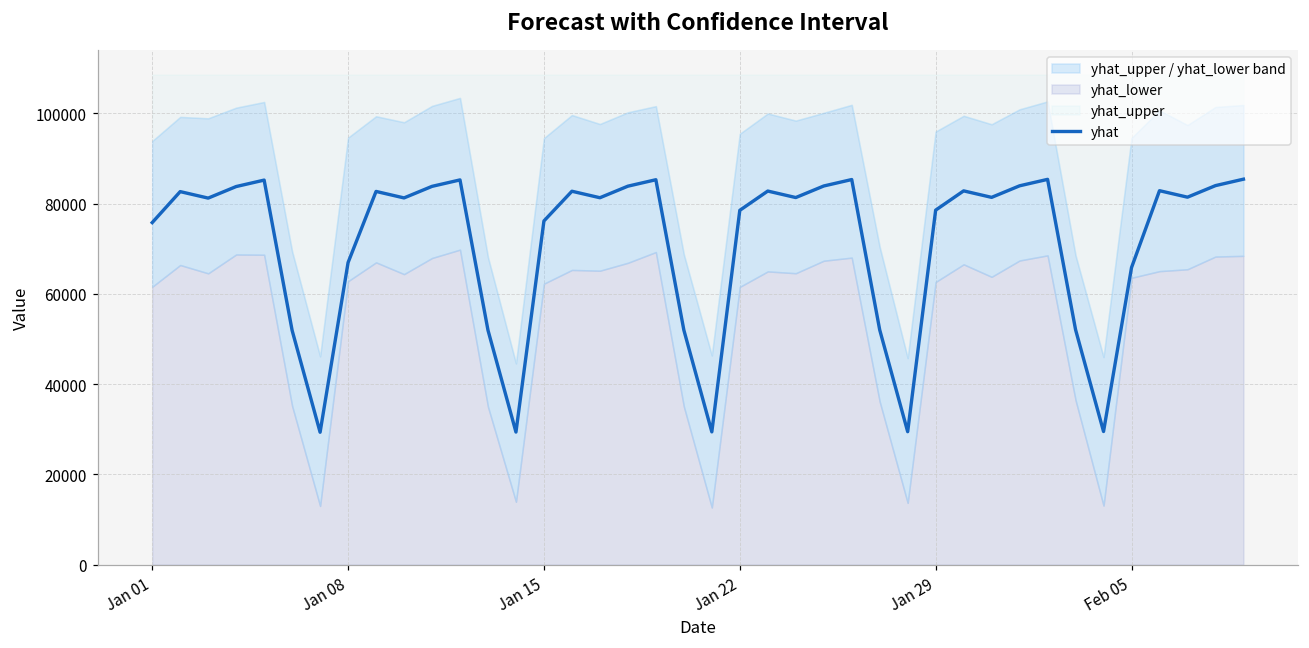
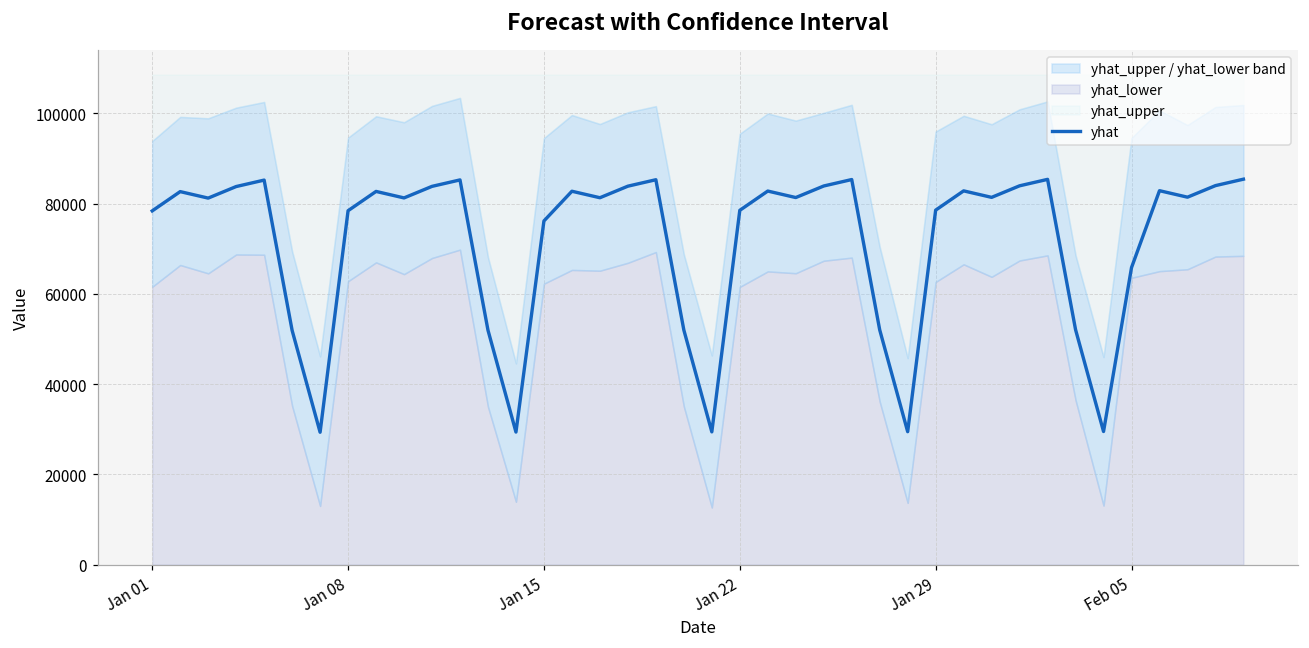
yhat, Jan 01: 76000 -> 78000
yhat, Jan 08: 67000 -> 78000
